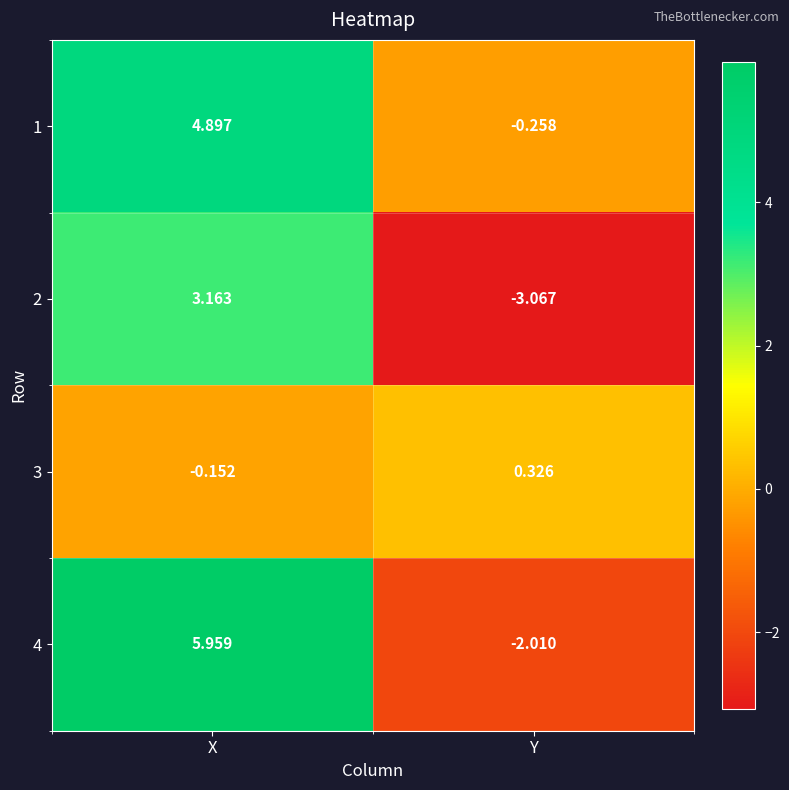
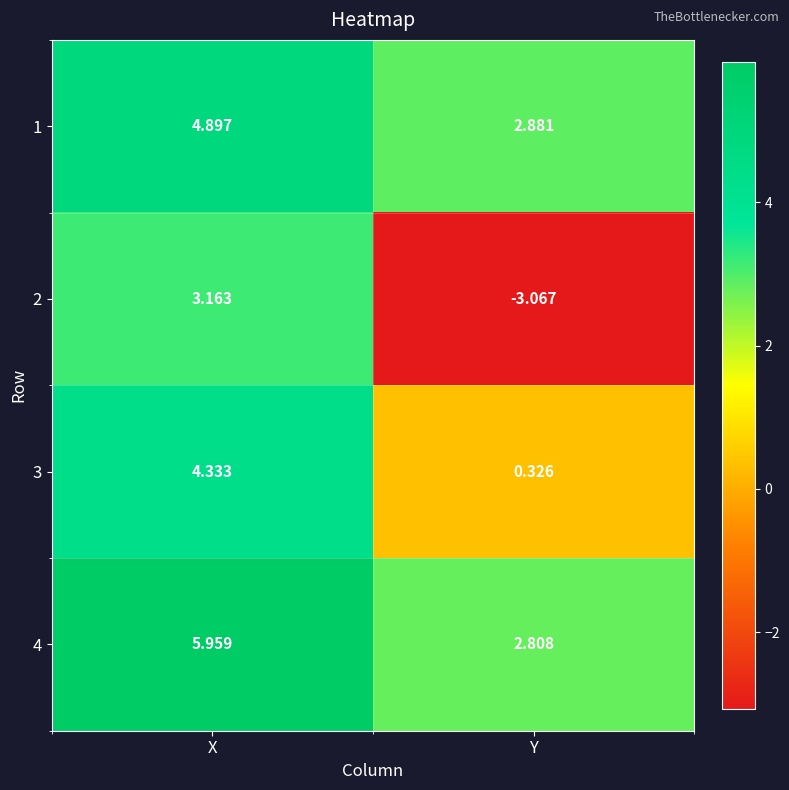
1, Y: -0.258 -> 2.881
3, X: -0.152 -> 4.333
4, Y: -2.010 -> 2.808
